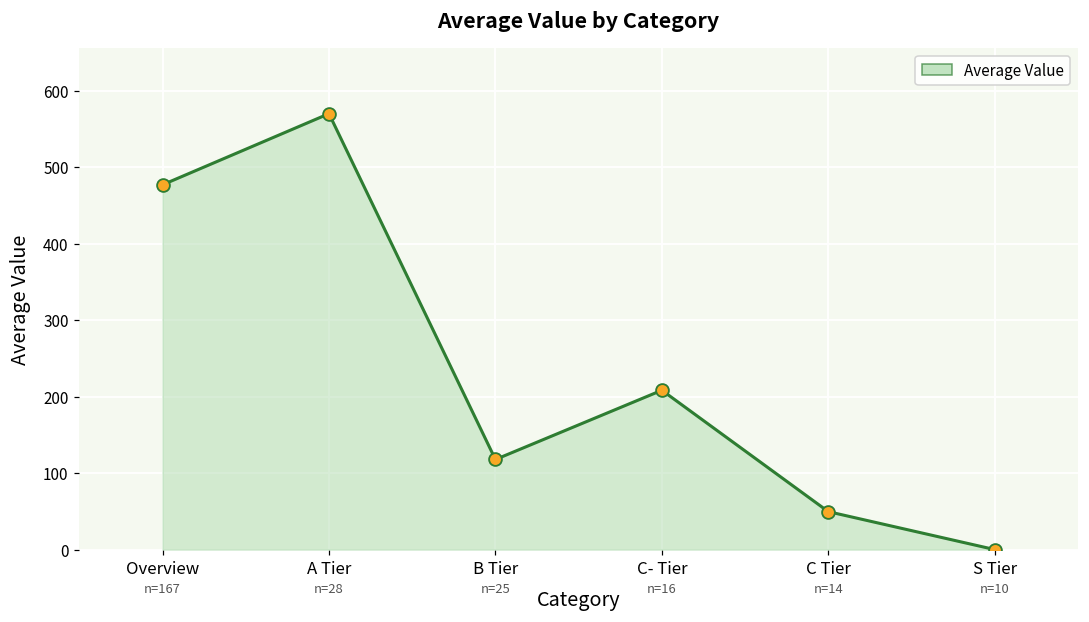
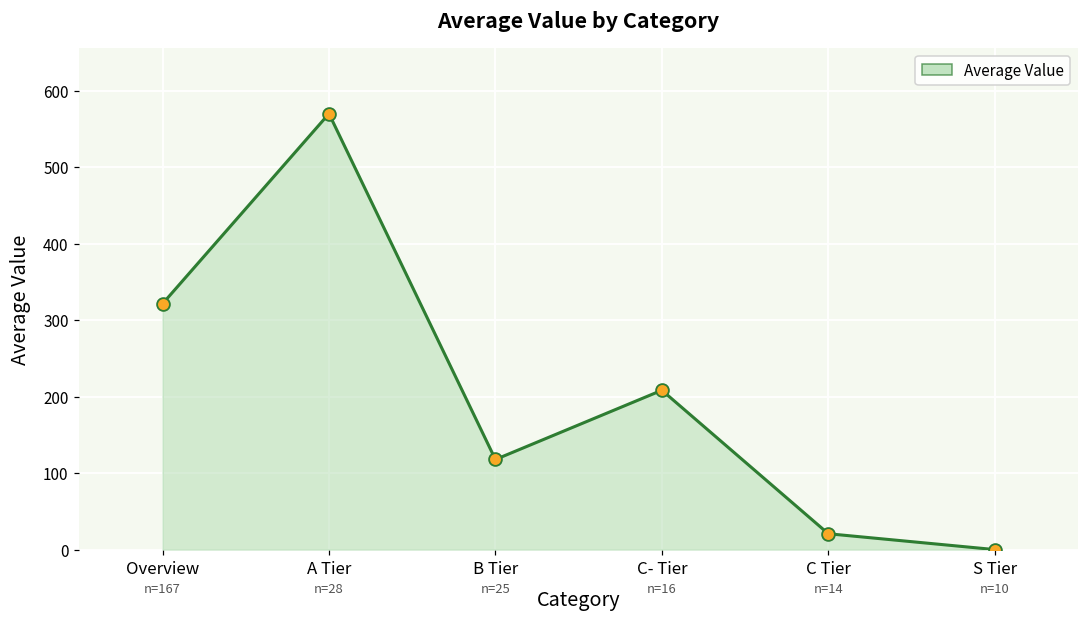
Overview: 480 -> 320
C Tier: 50 -> 20
